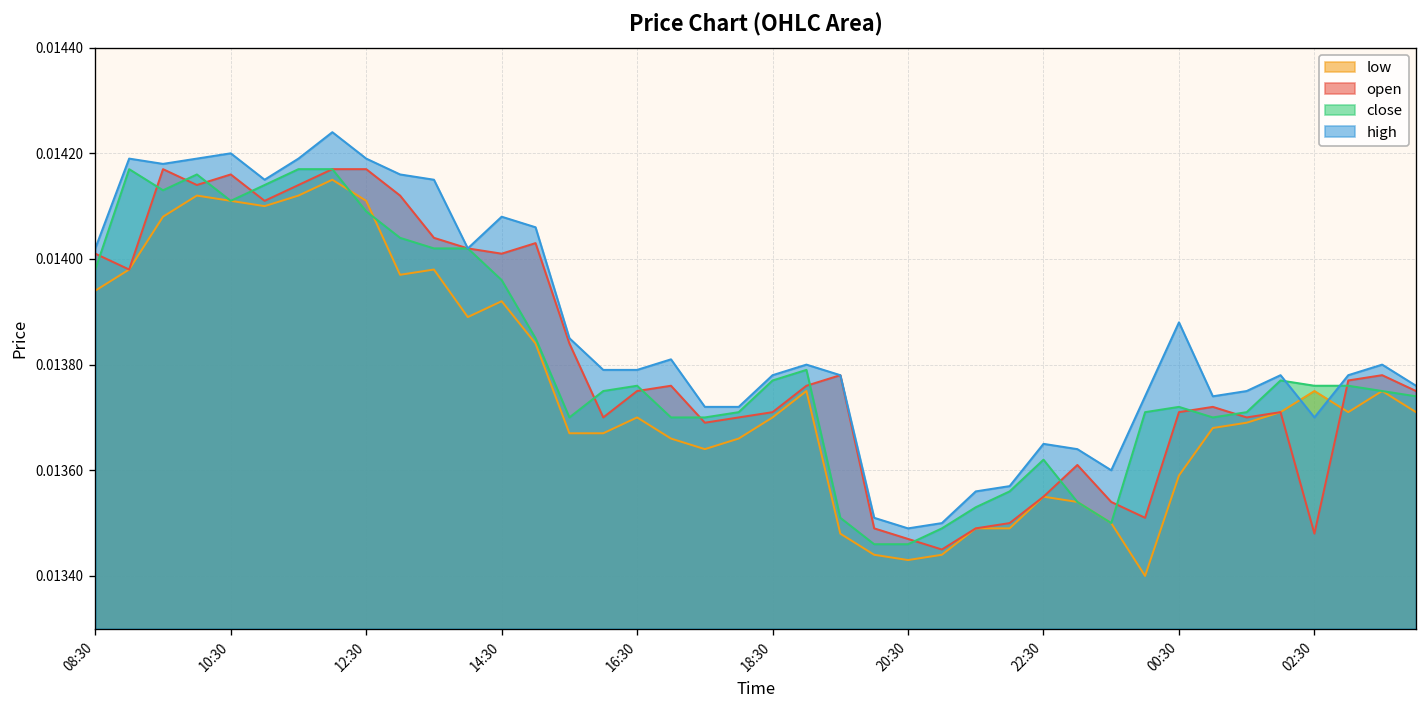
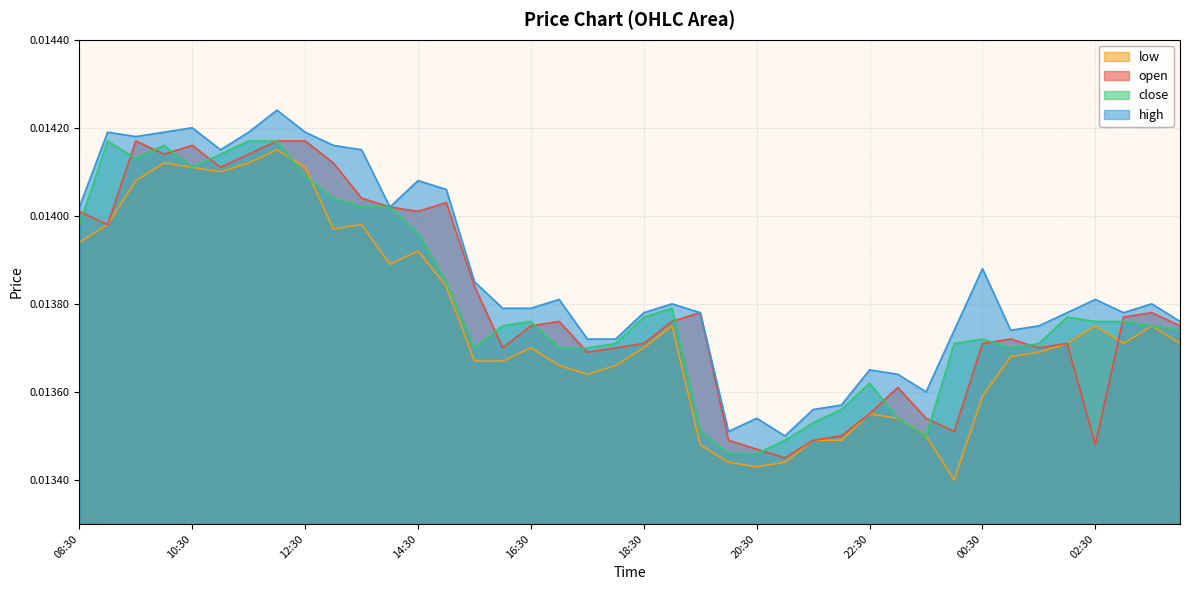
high, 20:30: 0.01349 -> 0.01354
high, 02:30: 0.01370 -> 0.01381
